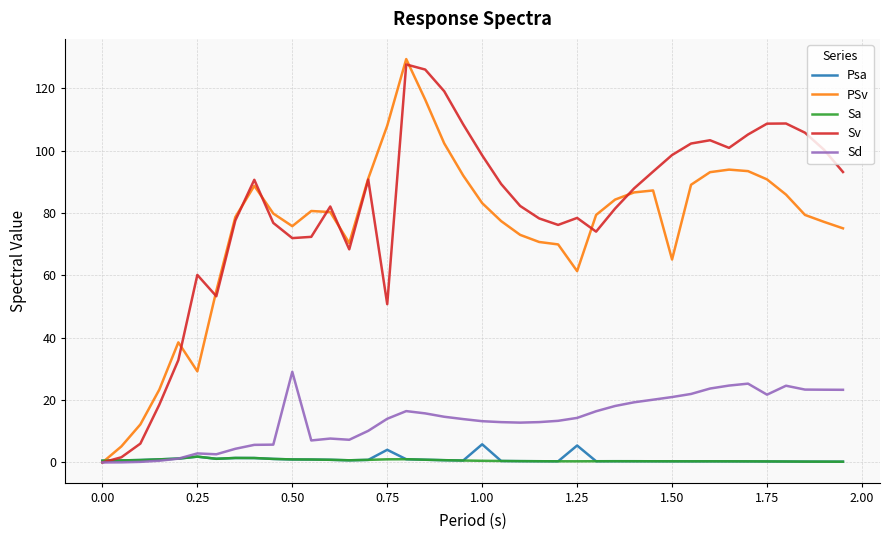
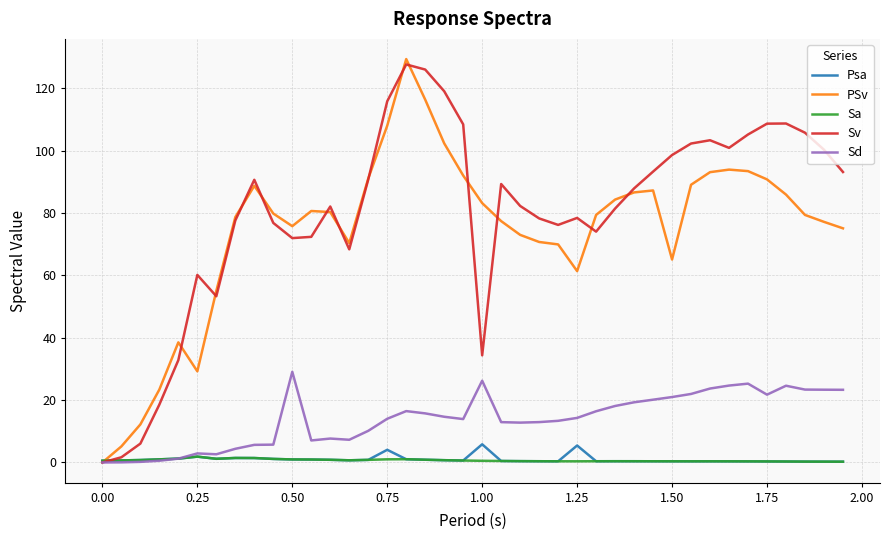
Sv, 0.75: 51 -> 116
Sv, 1.00: 98 -> 34
Sd, 1.00: 13 -> 26
